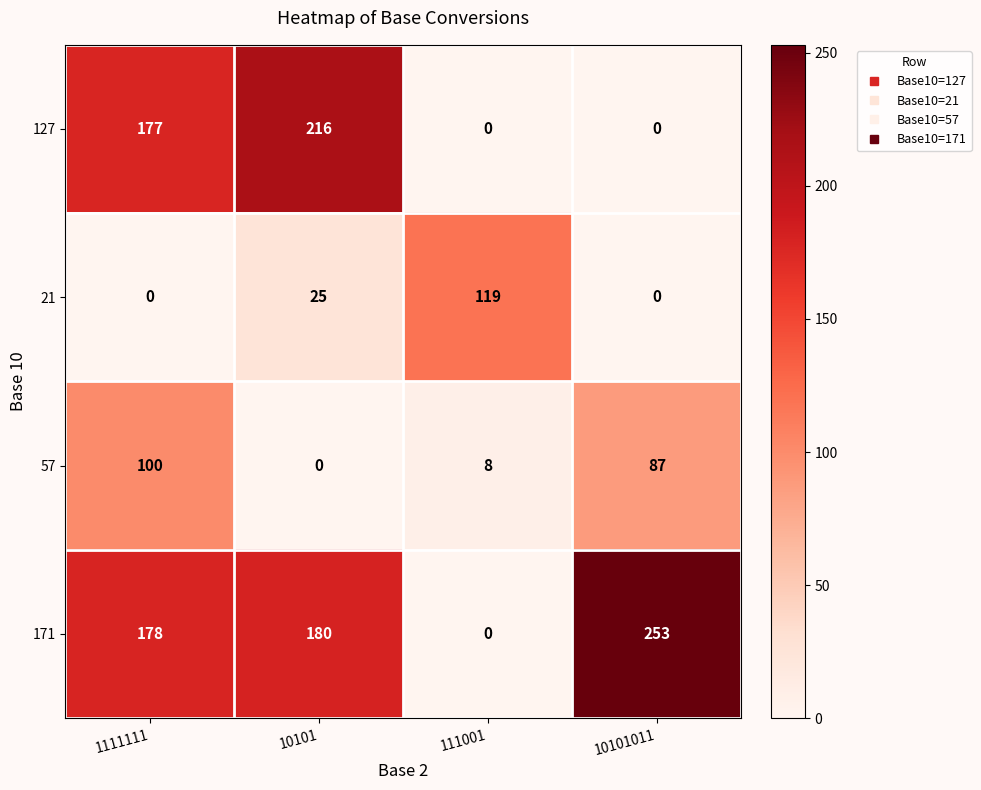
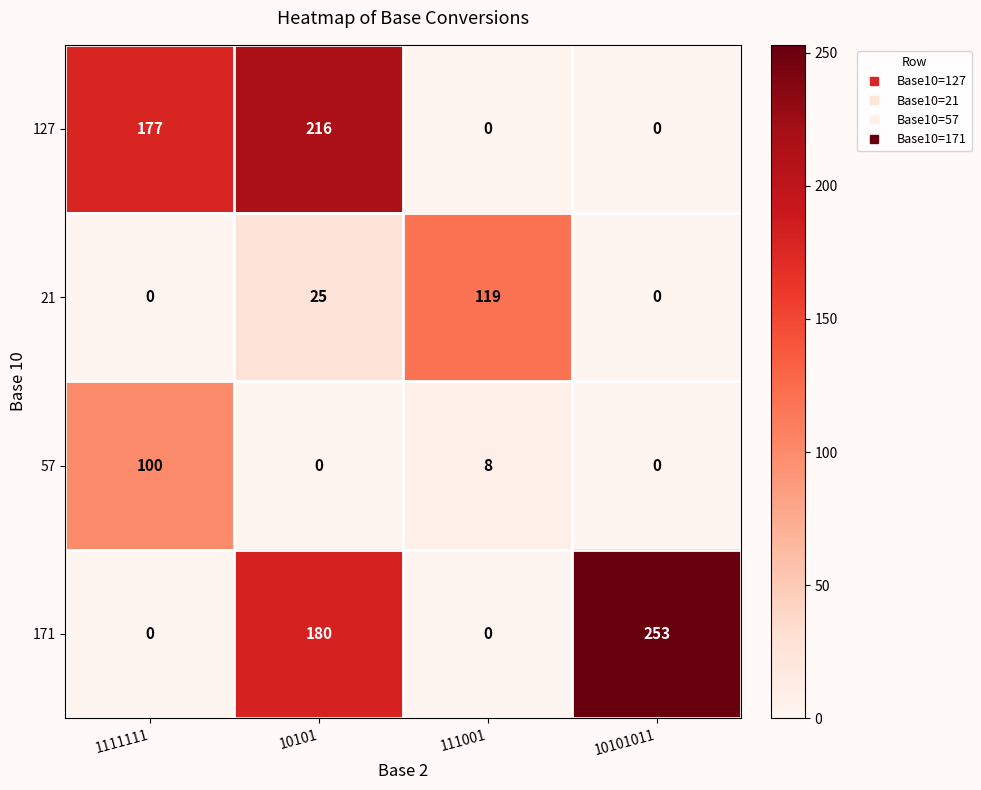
57, 10101011: 87 -> 0
171, 1111111: 178 -> 0
